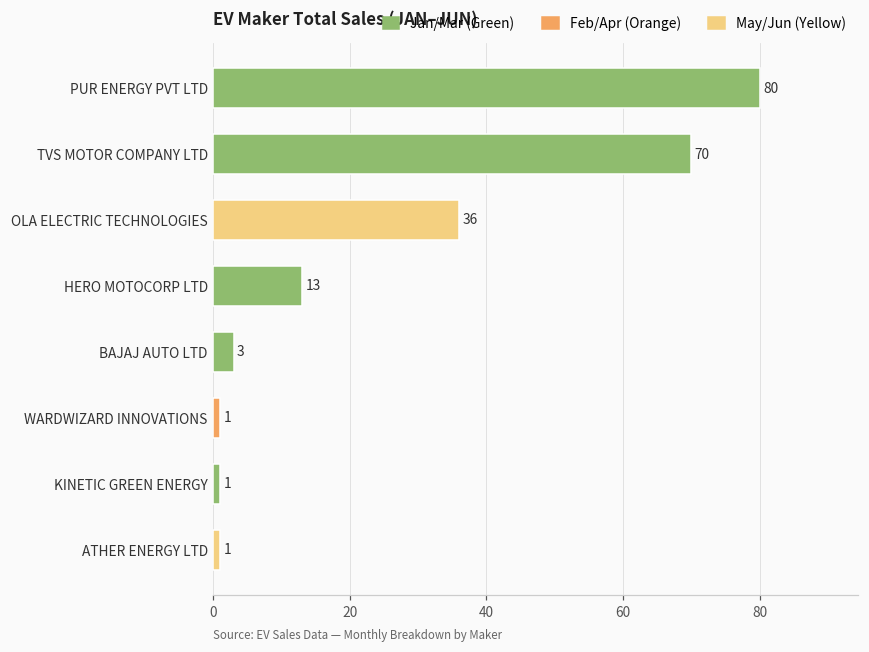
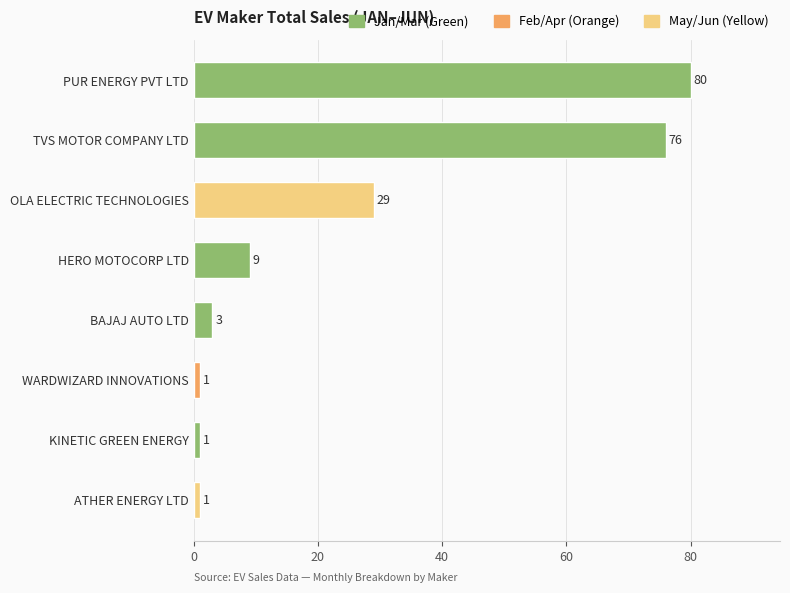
TVS MOTOR COMPANY LTD: 70 -> 76
OLA ELECTRIC TECHNOLOGIES: 36 -> 29
HERO MOTOCORP LTD: 13 -> 9
